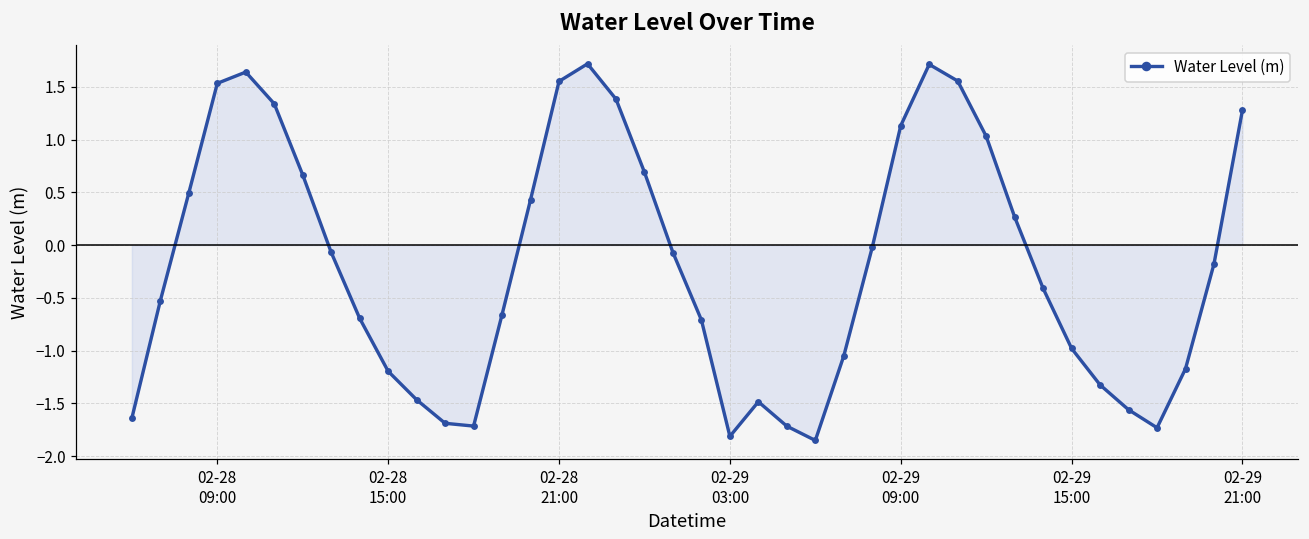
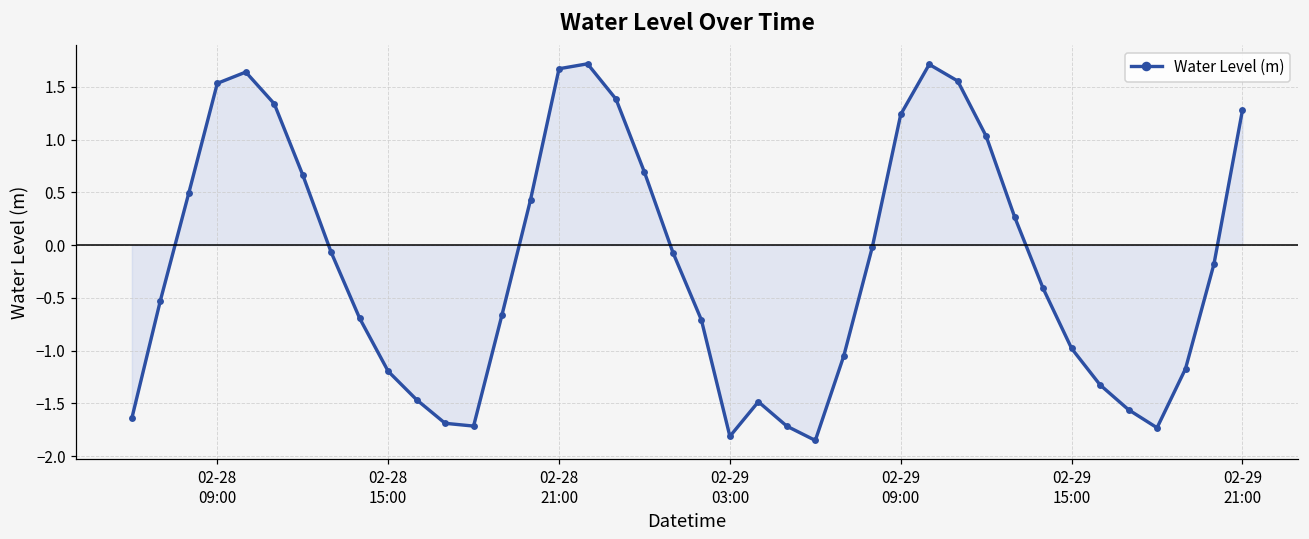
Water Level (m), 02-28 21:00: 1.6 -> 1.7
Water Level (m), 02-29 09:00: 1.1 -> 1.2
